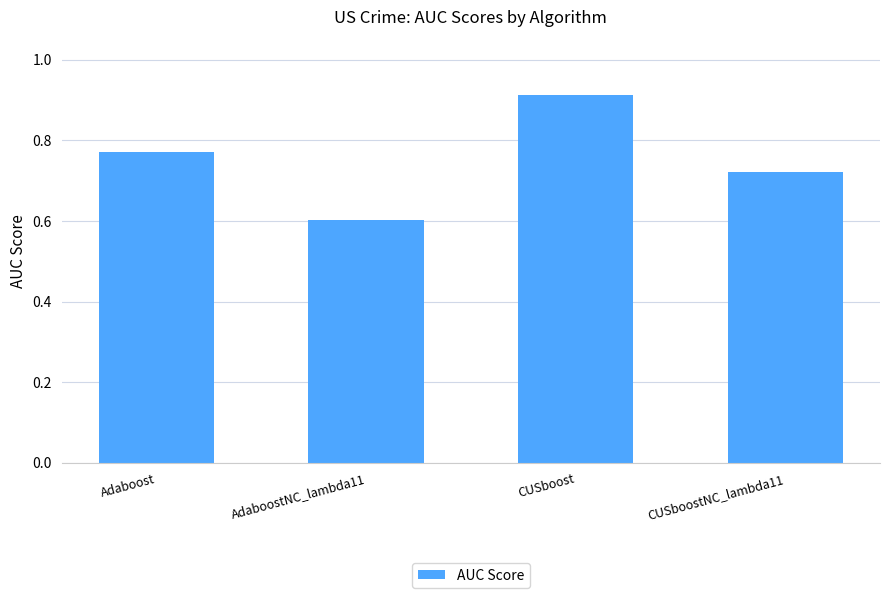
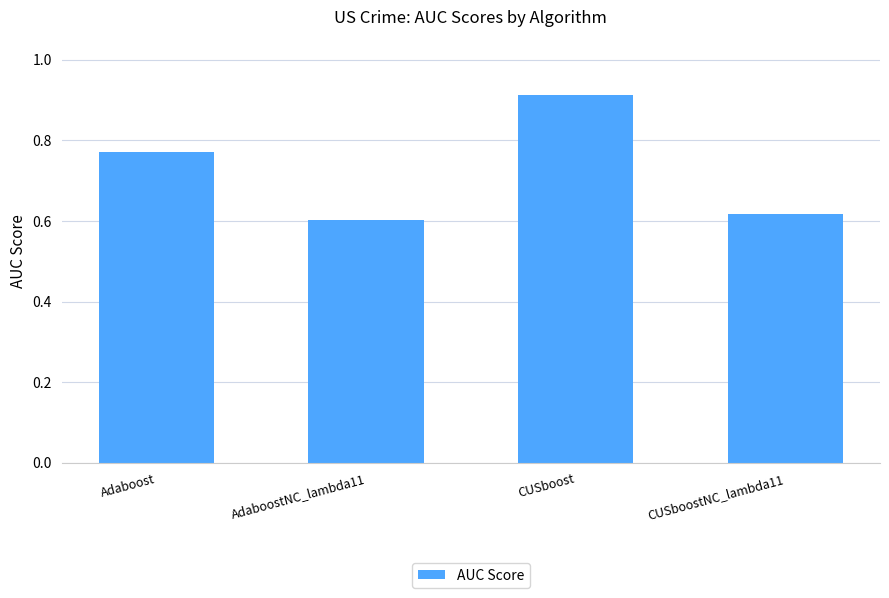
CUSboostNC_lambda11: 0.72 -> 0.62
